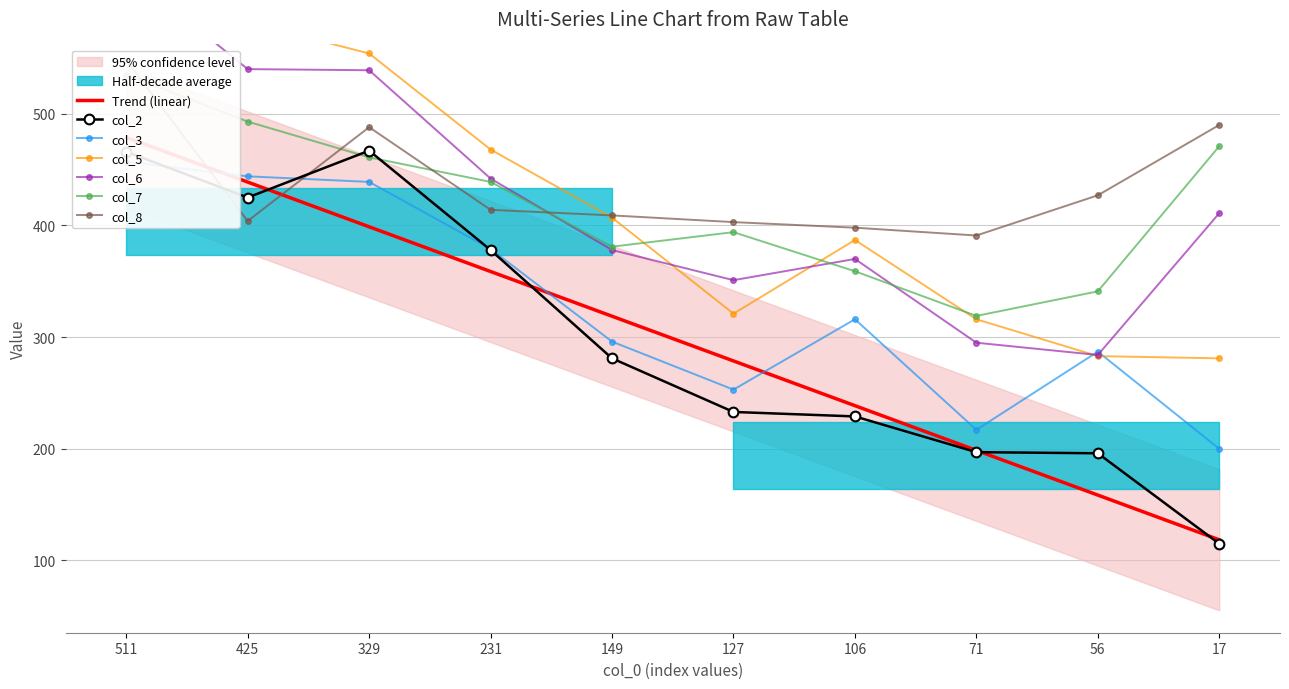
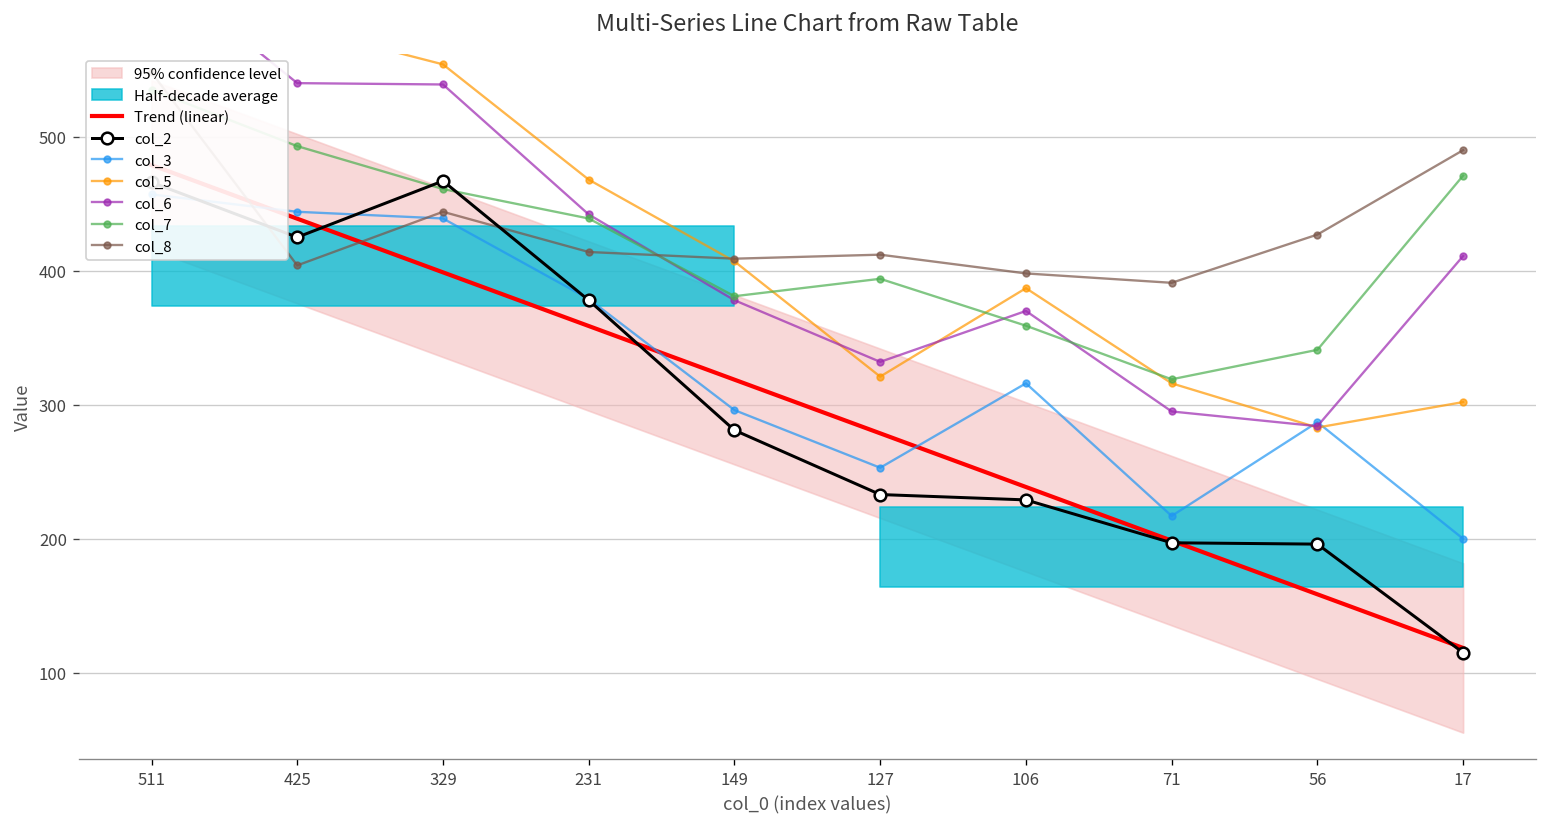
col_8, 329: 488 -> 444
col_6, 127: 351 -> 332
col_8, 127: 403 -> 412
col_5, 17: 281 -> 302
